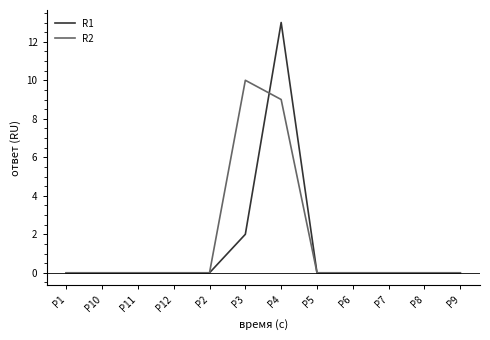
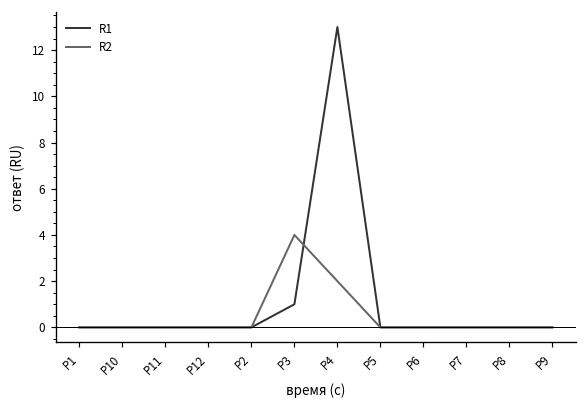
R1, P3: 2 -> 1
R2, P3: 10 -> 4
R2, P4: 9 -> 2
